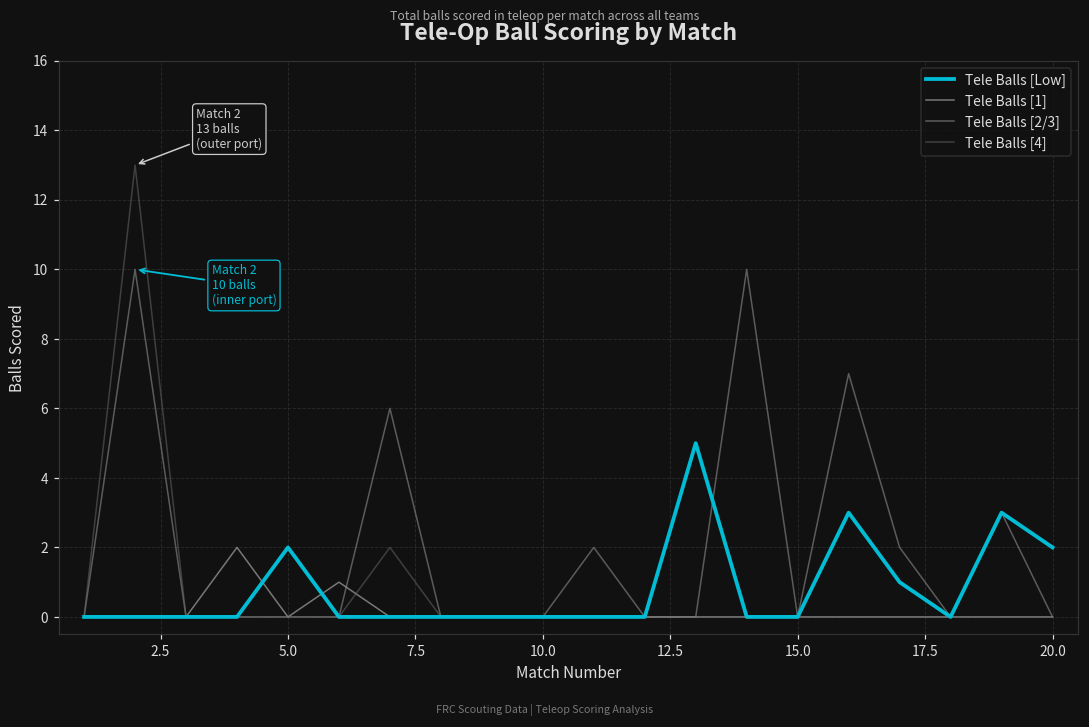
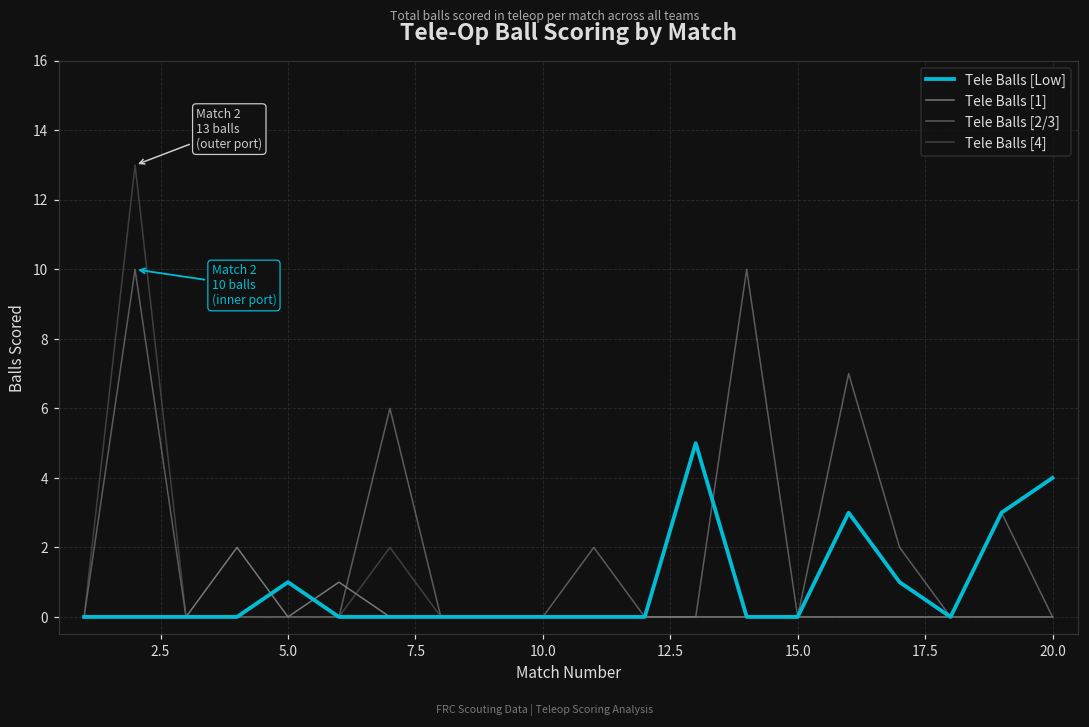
Tele Balls [Low], 5.0: 2 -> 1
Tele Balls [Low], 20.0: 2 -> 4
